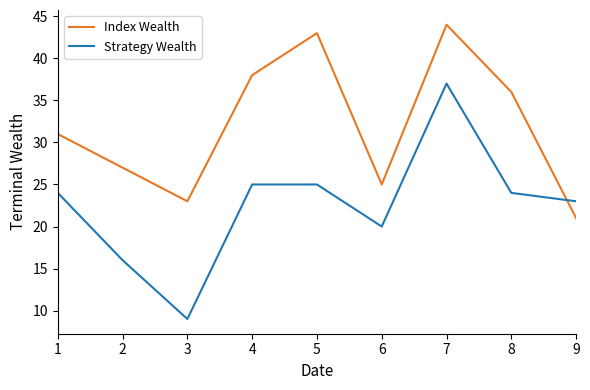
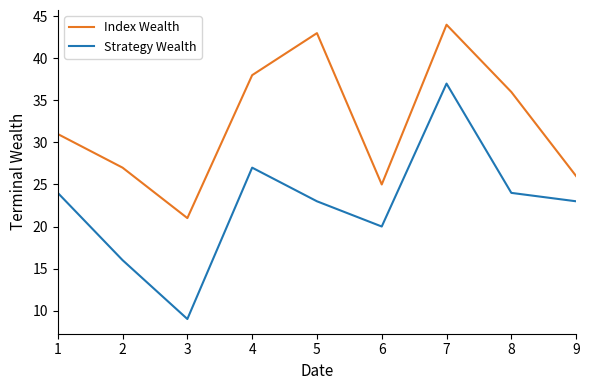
Index Wealth, 3: 23 -> 21
Strategy Wealth, 4: 25 -> 27
Strategy Wealth, 5: 25 -> 23
Index Wealth, 9: 21 -> 26
